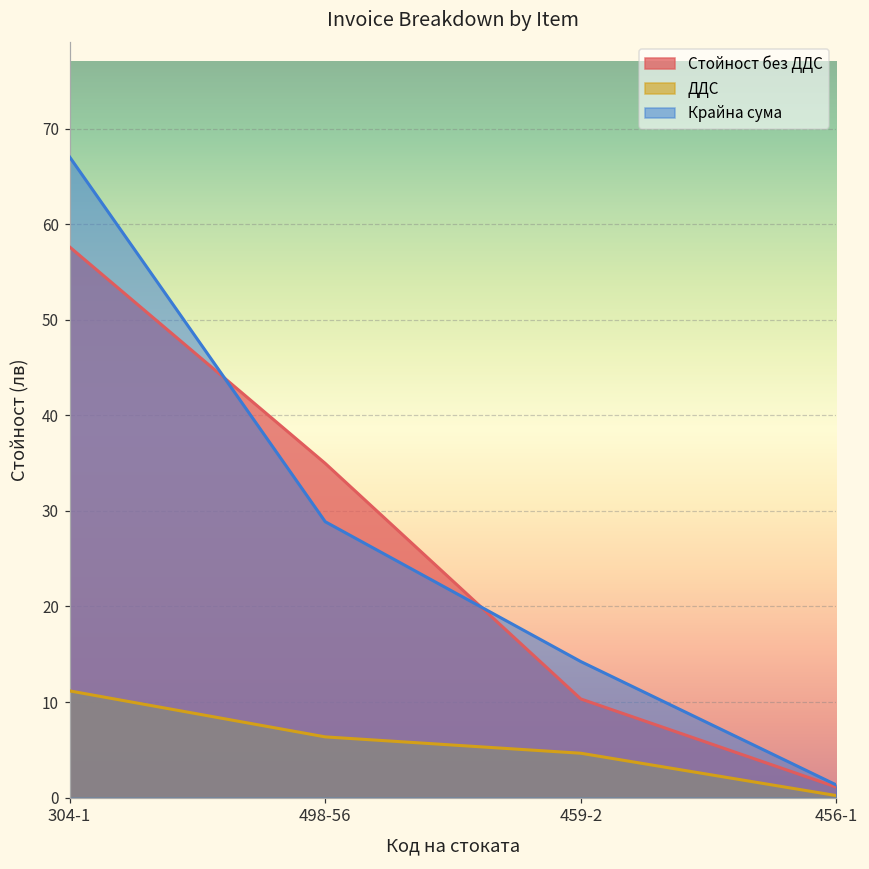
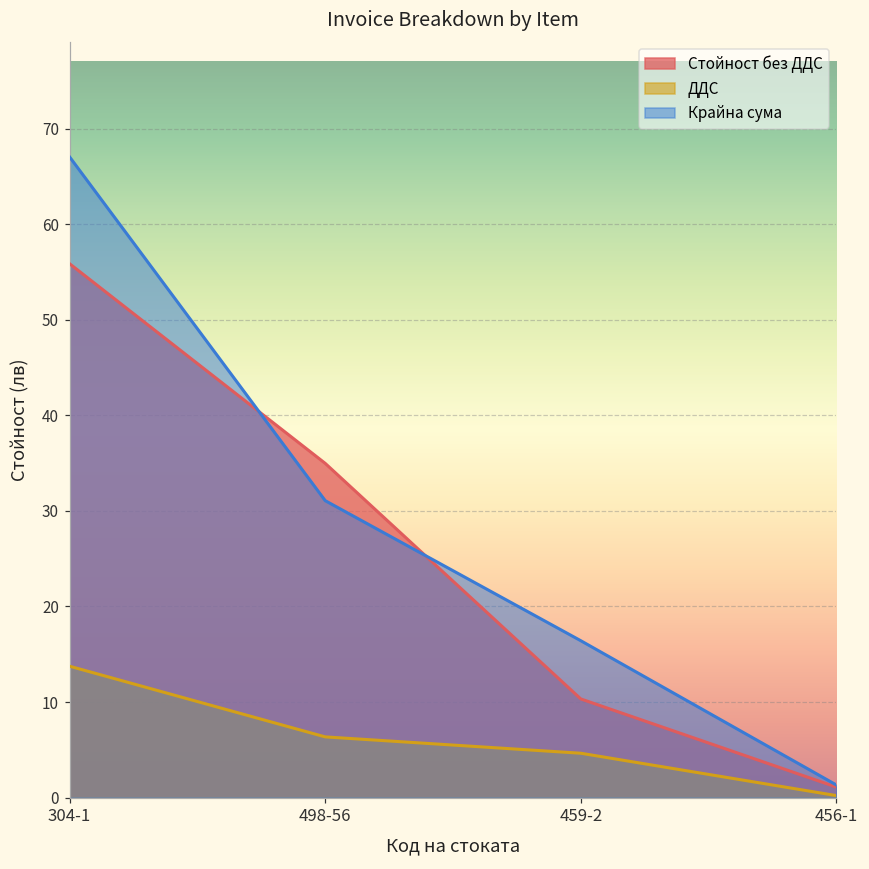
Стойност без ДДС, 304-1: 58 -> 56
ДДС, 304-1: 11 -> 14
Крайна сума, 498-56: 29 -> 31
Крайна сума, 459-2: 14 -> 16
